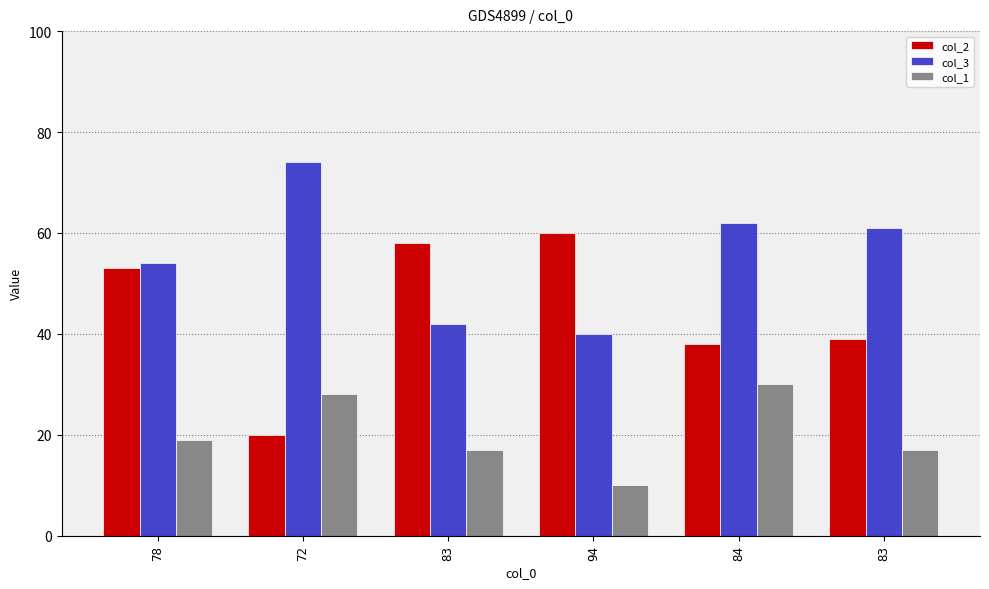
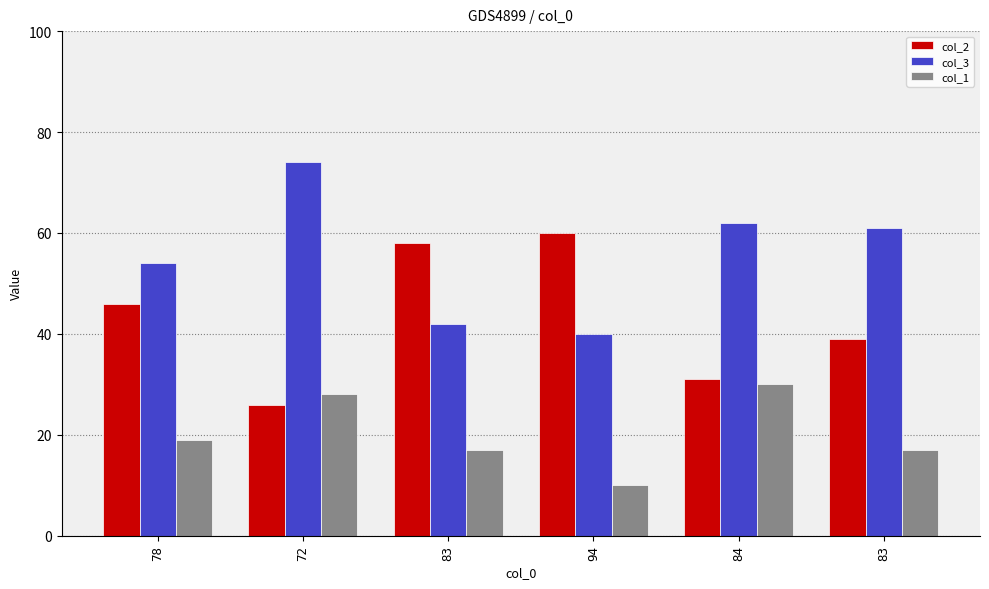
col_2, 78: 53 -> 46
col_2, 72: 20 -> 26
col_2, 84: 38 -> 31
